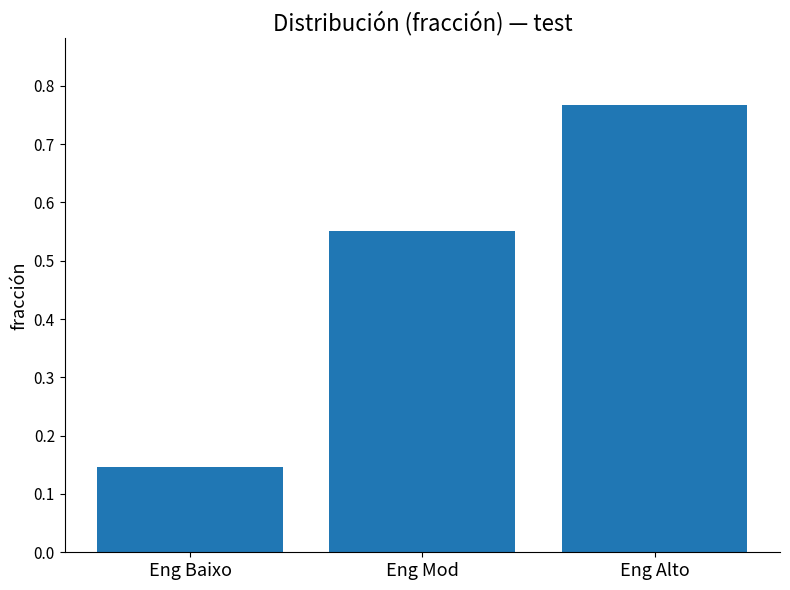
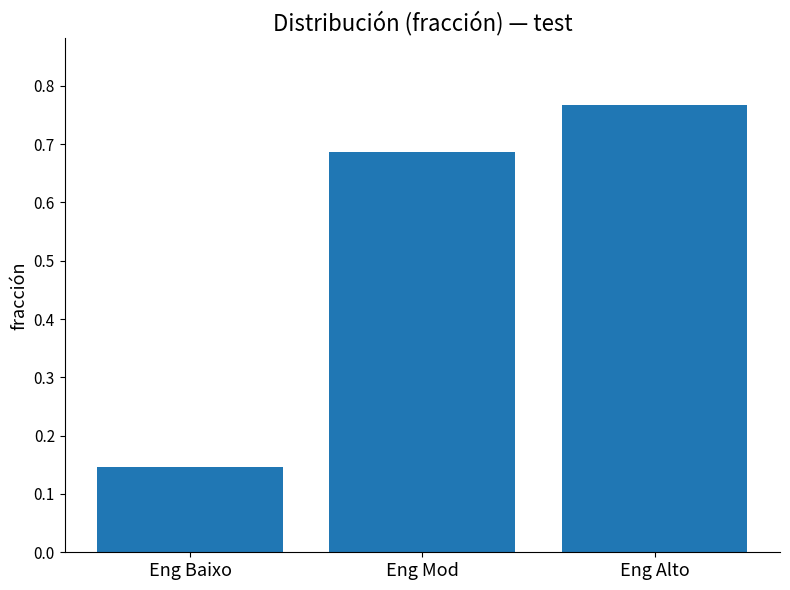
Eng Mod: 0.55 -> 0.69
